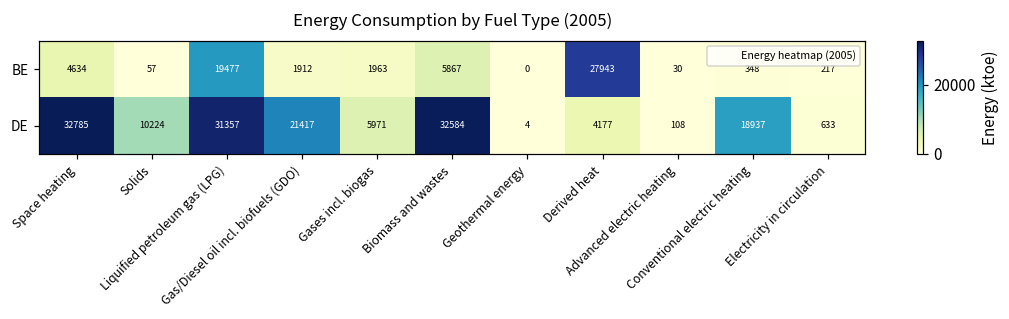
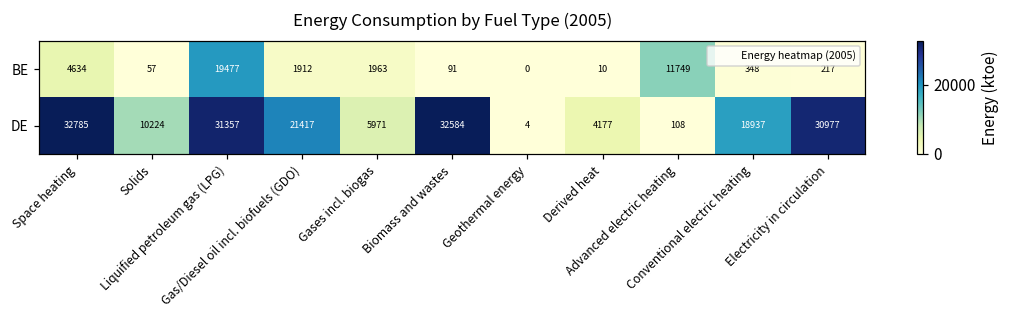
BE, Biomass and wastes: 5867 -> 91
BE, Derived heat: 27943 -> 10
BE, Advanced electric heating: 30 -> 11749
DE, Electricity in circulation: 633 -> 30977
